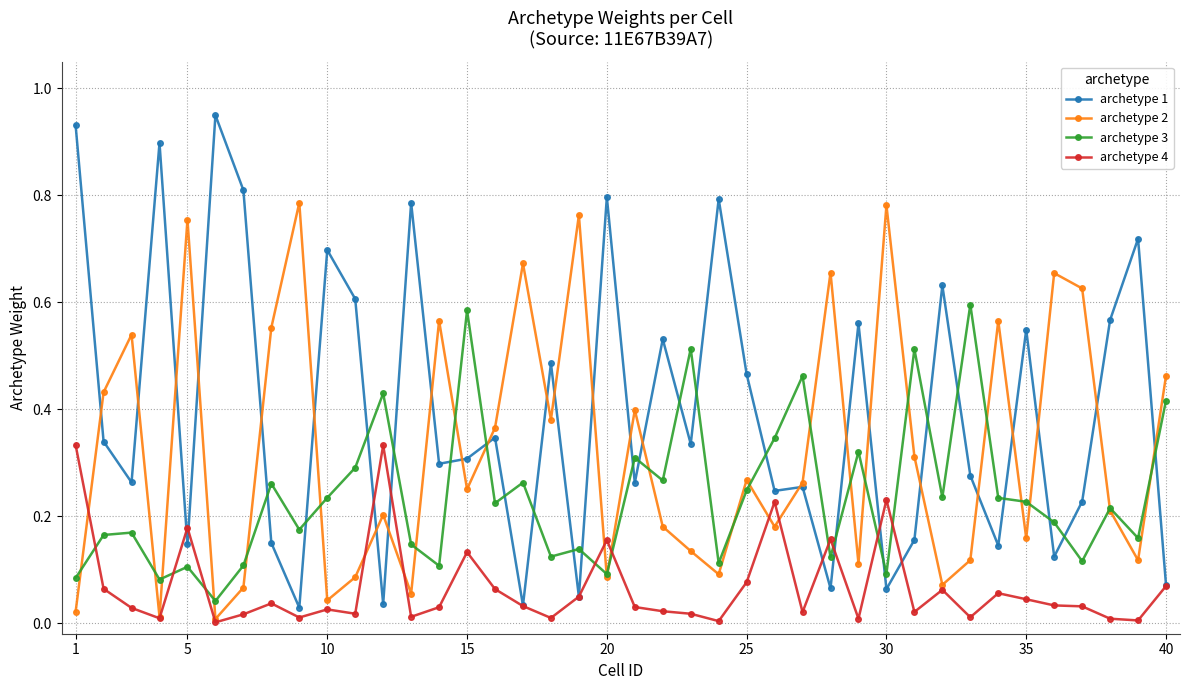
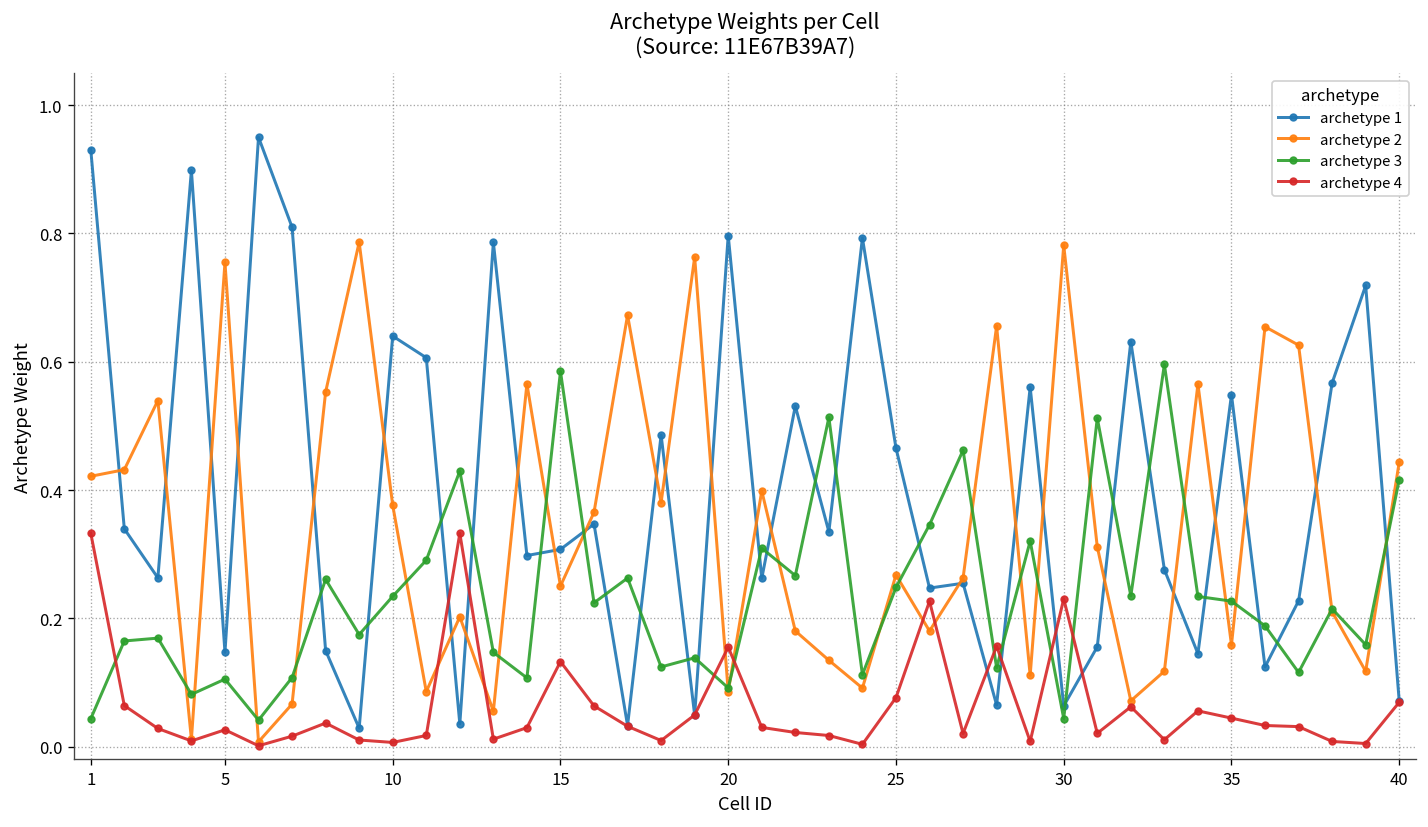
archetype 2, 1: 0.02 -> 0.42
archetype 3, 1: 0.08 -> 0.04
archetype 4, 5: 0.18 -> 0.03
archetype 1, 10: 0.70 -> 0.64
archetype 2, 10: 0.04 -> 0.38
archetype 4, 10: 0.03 -> 0.01
archetype 3, 30: 0.09 -> 0.04
archetype 2, 40: 0.46 -> 0.44
